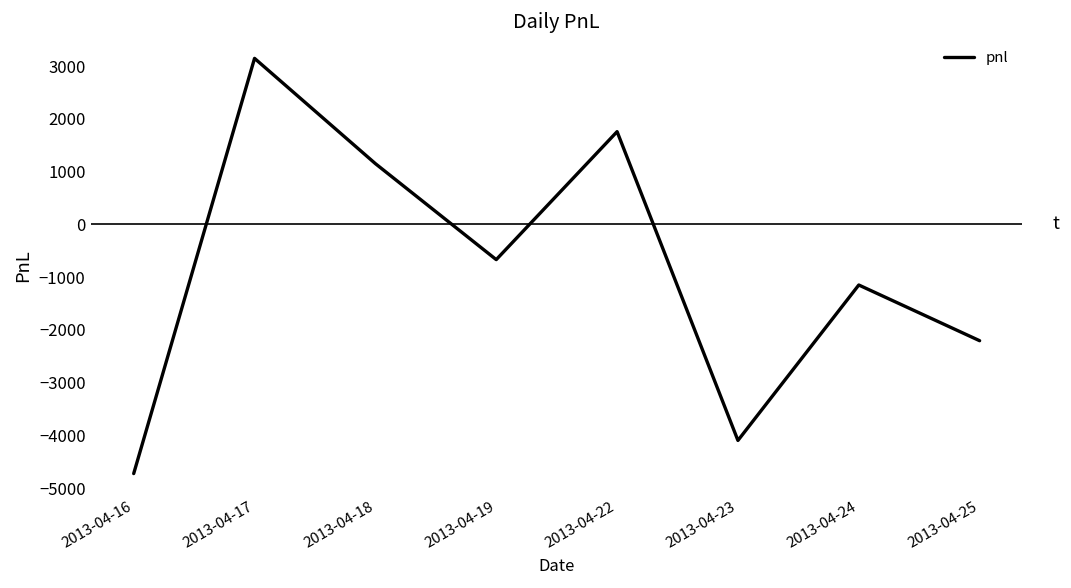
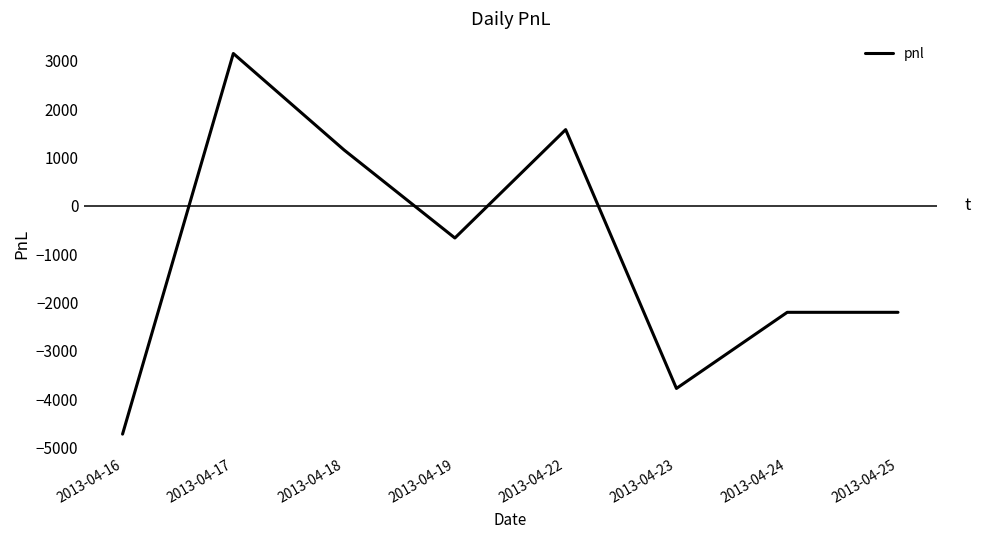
2013-04-22: 1800 -> 1600
2013-04-23: -4100 -> -3800
2013-04-24: -1100 -> -2200
